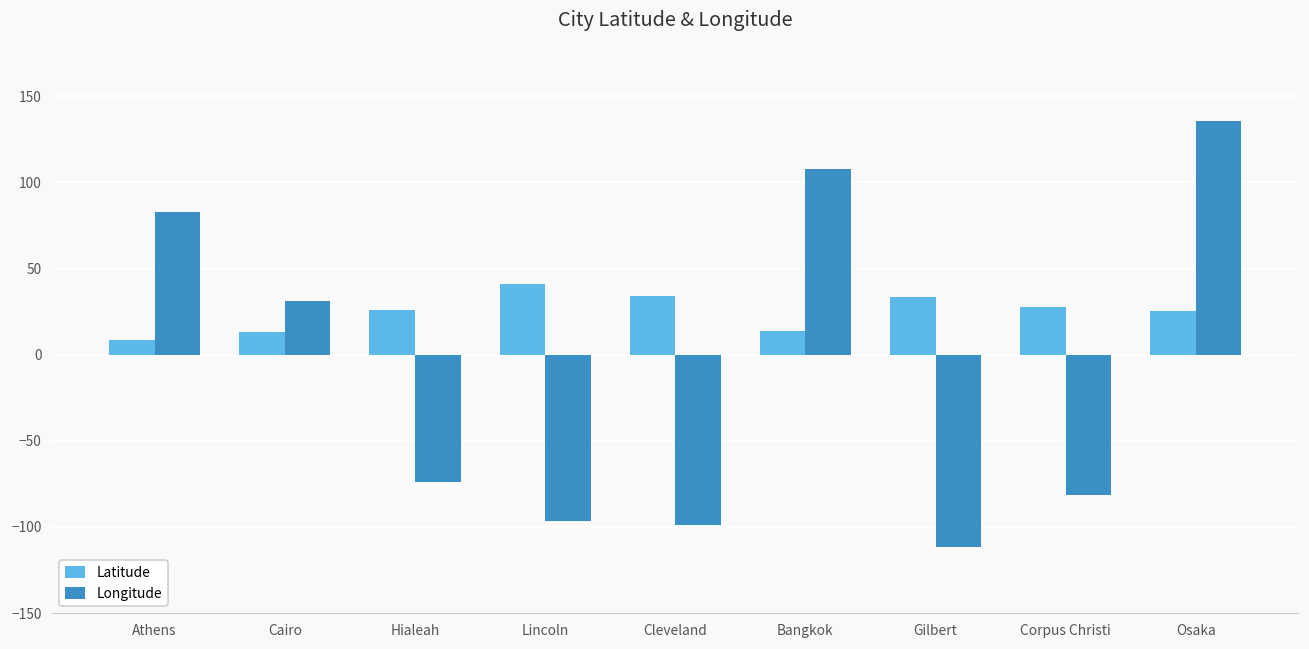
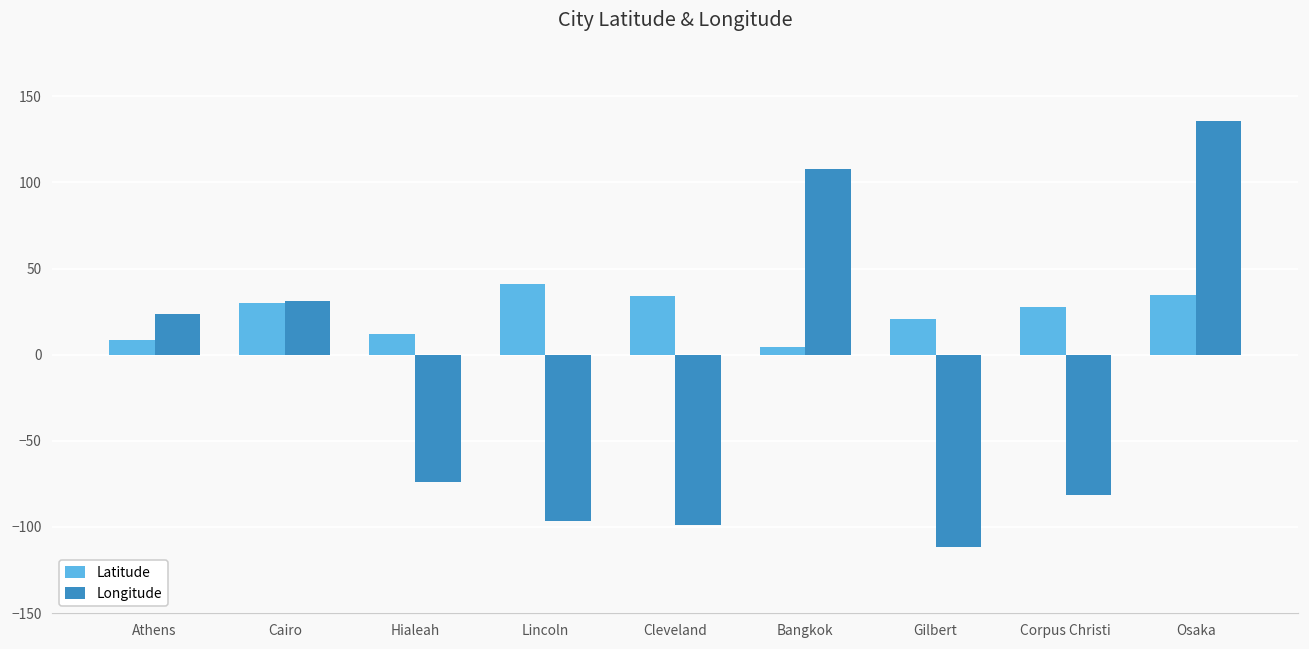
Longitude, Athens: 83 -> 24
Latitude, Cairo: 13 -> 30
Latitude, Hialeah: 26 -> 12
Latitude, Bangkok: 14 -> 4
Latitude, Gilbert: 33 -> 21
Latitude, Osaka: 25 -> 35
